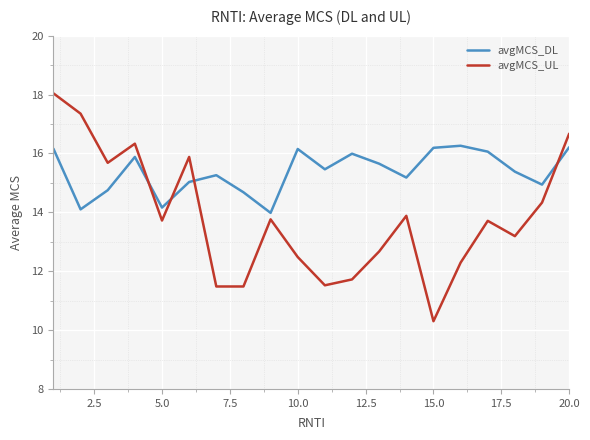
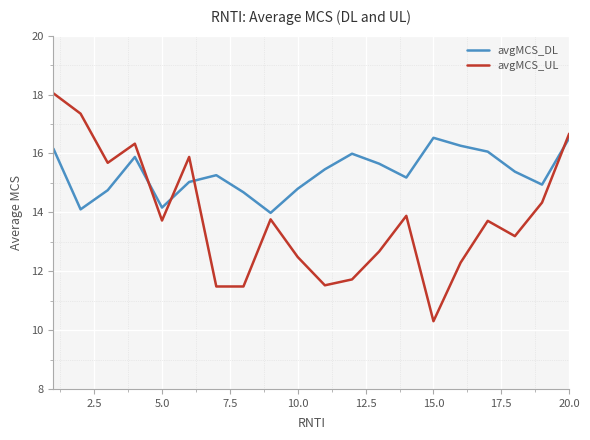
avgMCS_DL, 10.0: 16.2 -> 14.8
avgMCS_DL, 15.0: 16.2 -> 16.5
avgMCS_DL, 20.0: 16.2 -> 16.5
